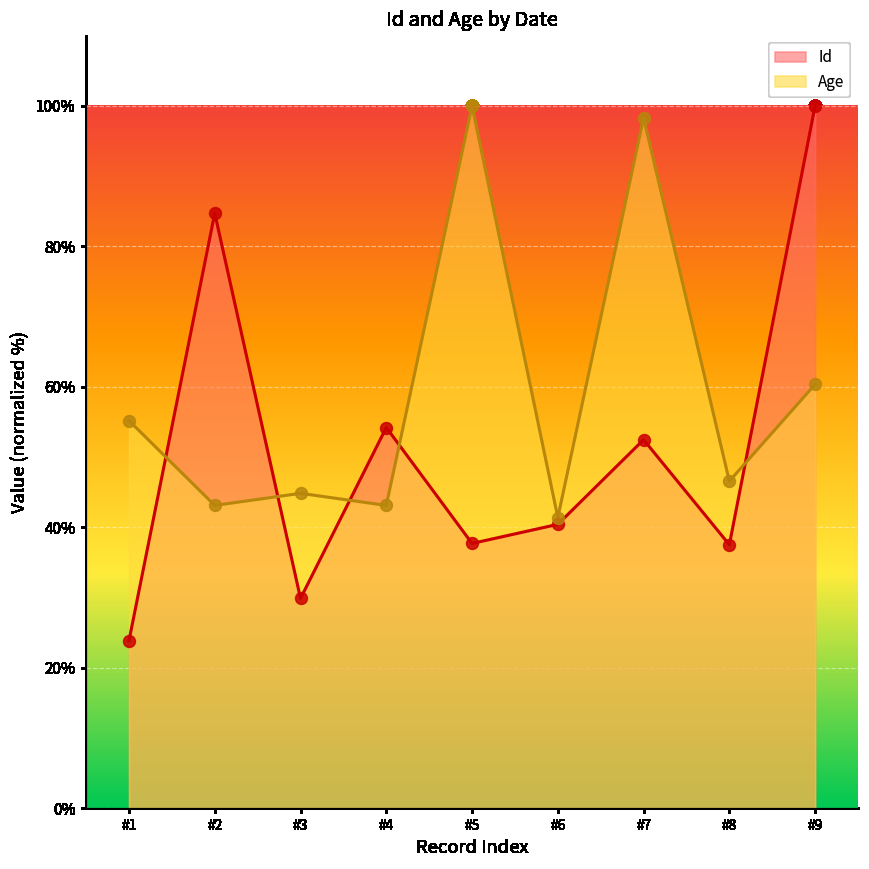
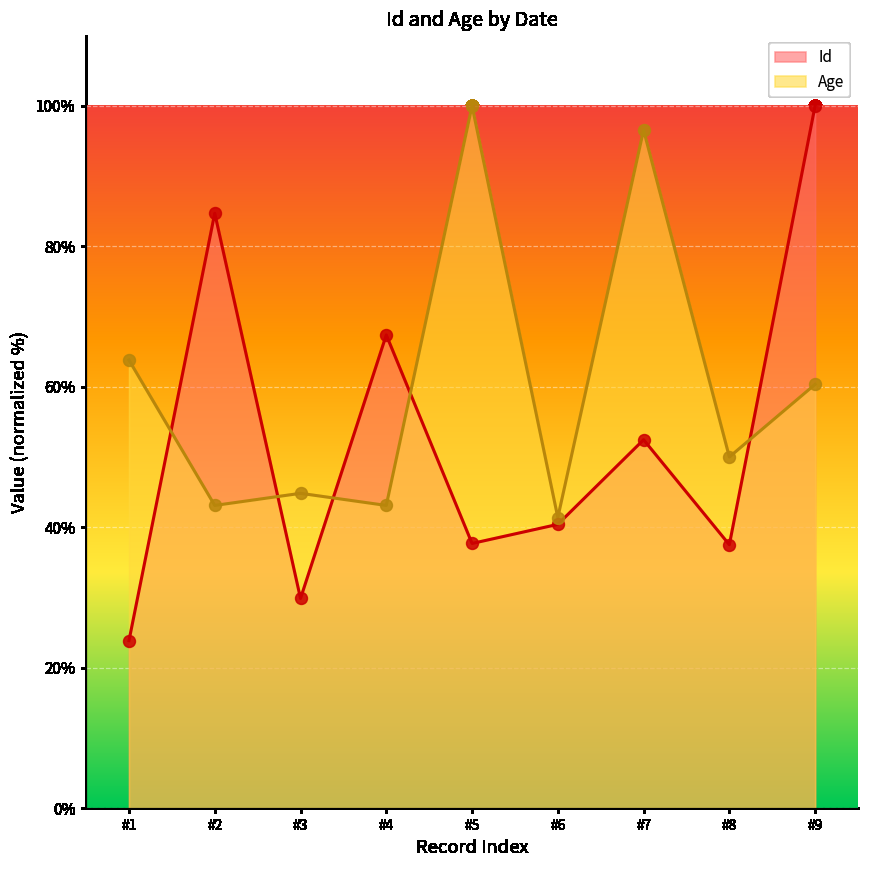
Age, #1: 55% -> 64%
Id, #4: 54% -> 67%
Age, #7: 98% -> 97%
Age, #8: 47% -> 50%
